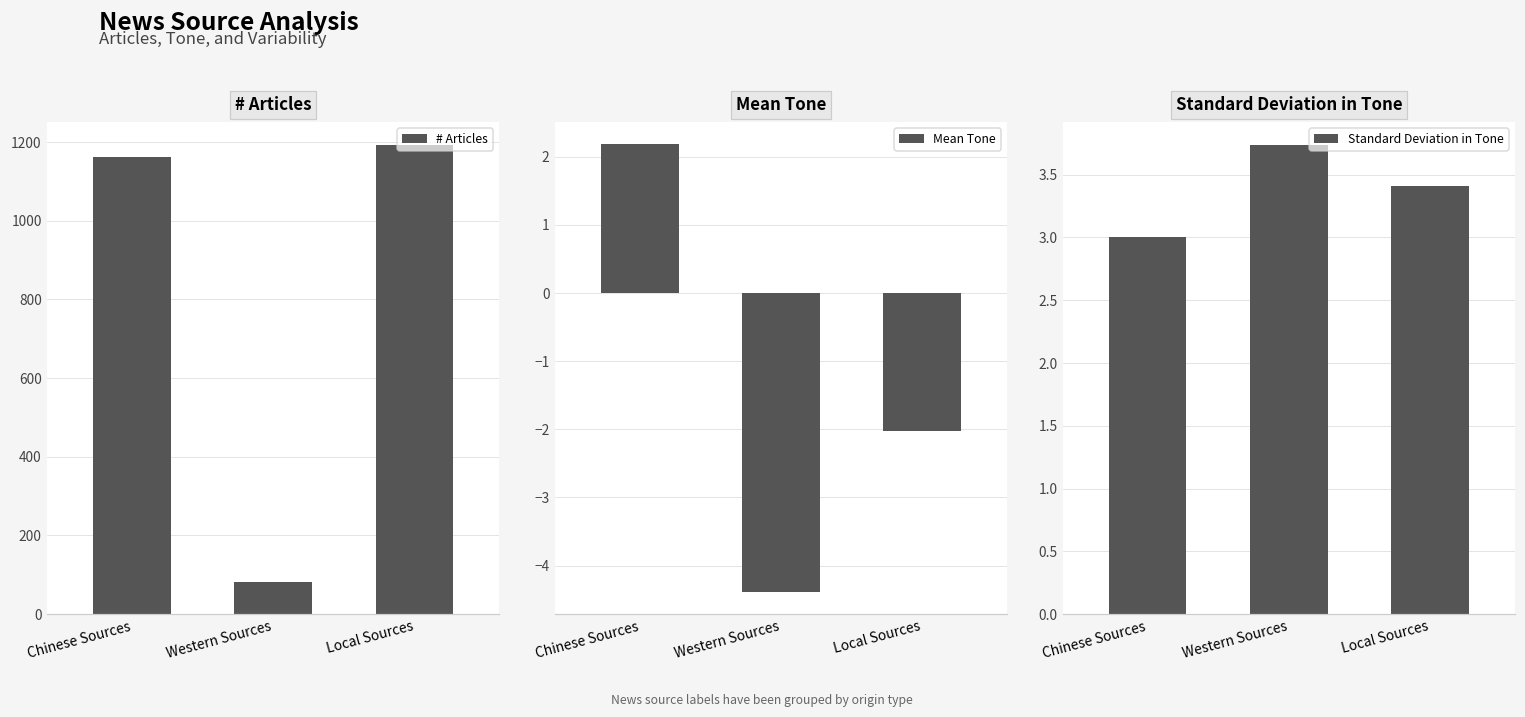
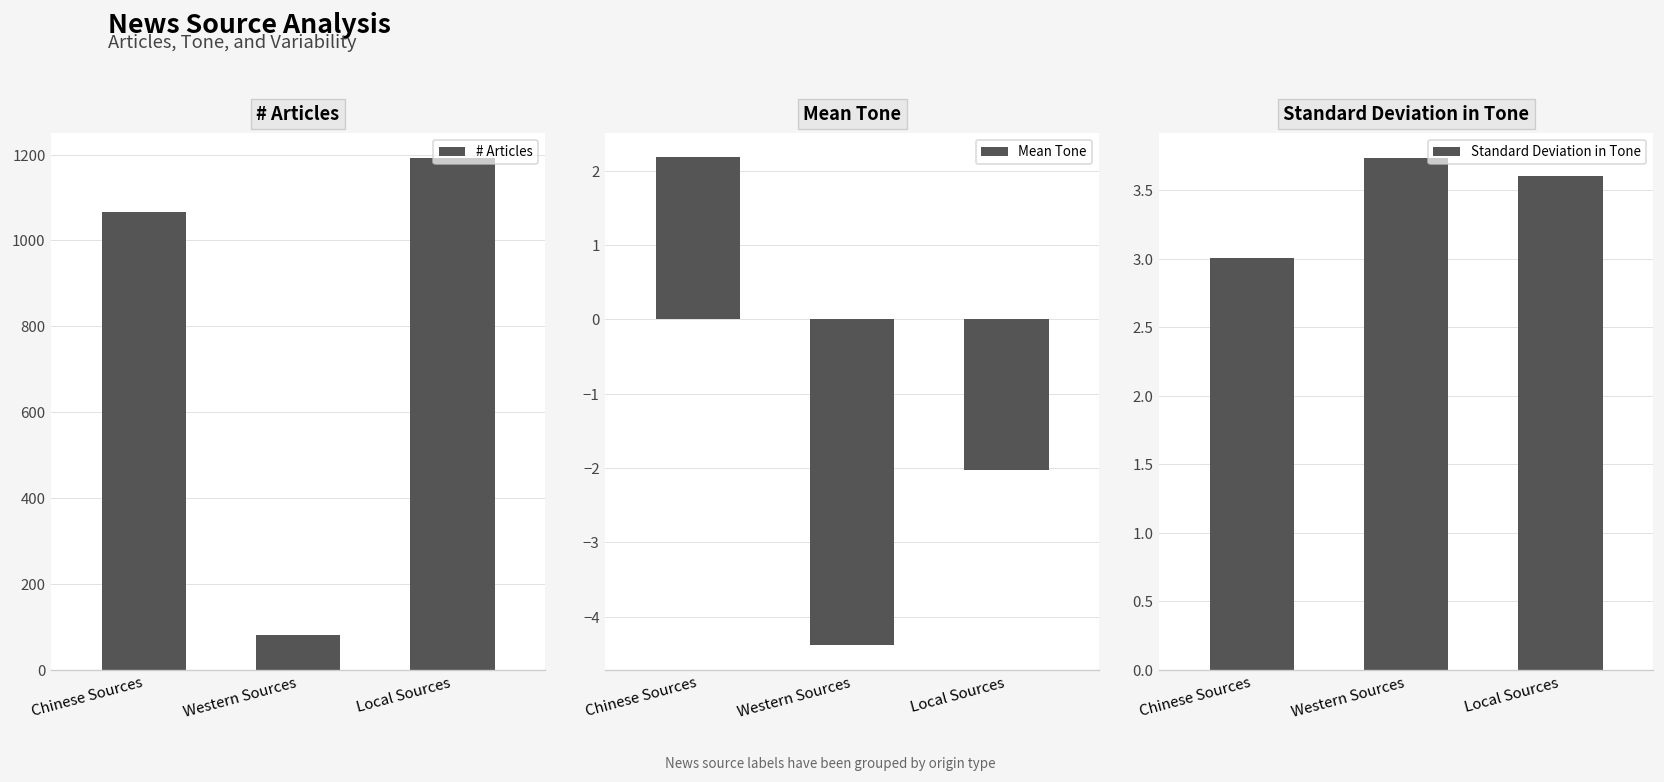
# Articles, Chinese Sources: 1160 -> 1070
Standard Deviation in Tone, Local Sources: 3.41 -> 3.61
